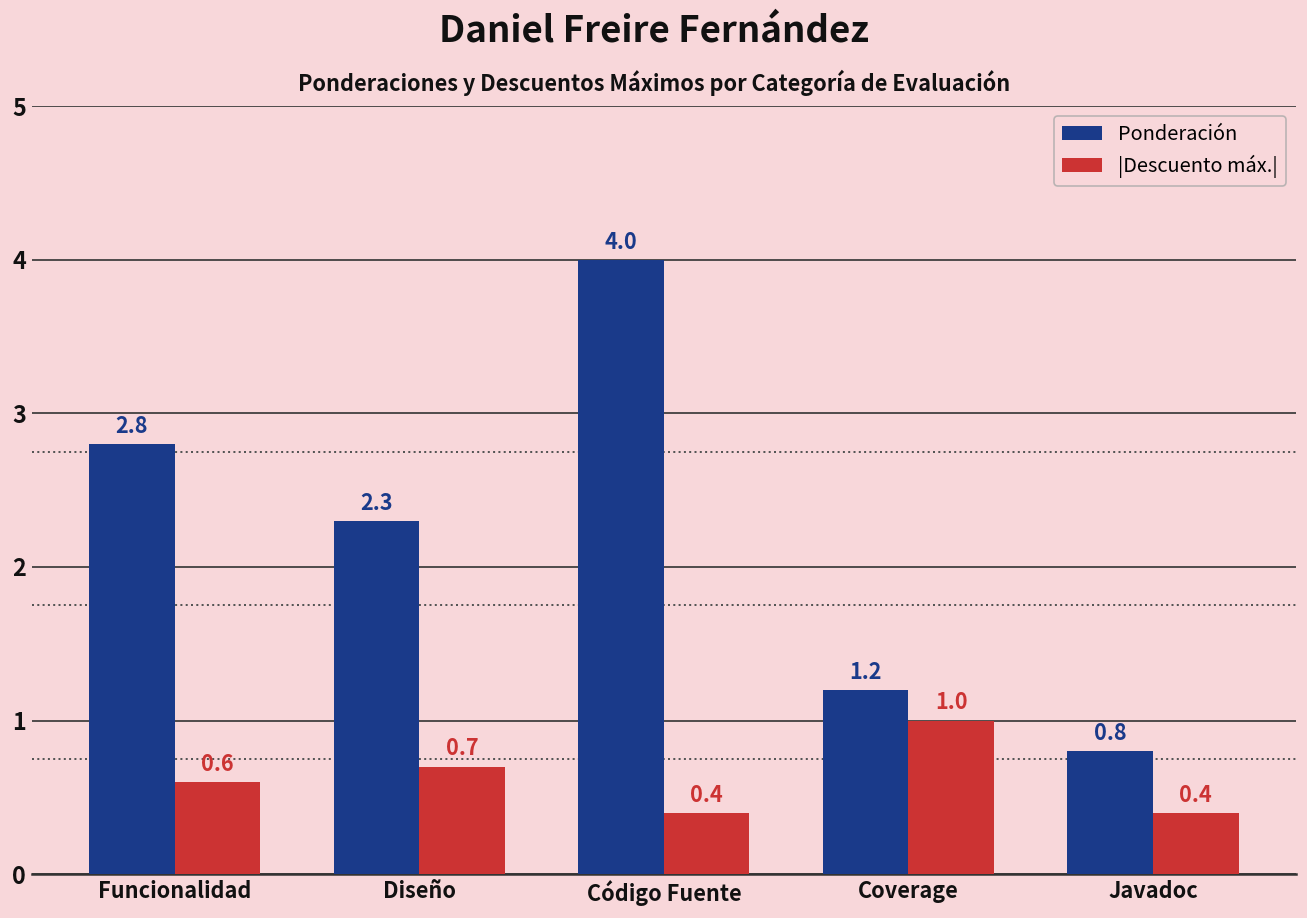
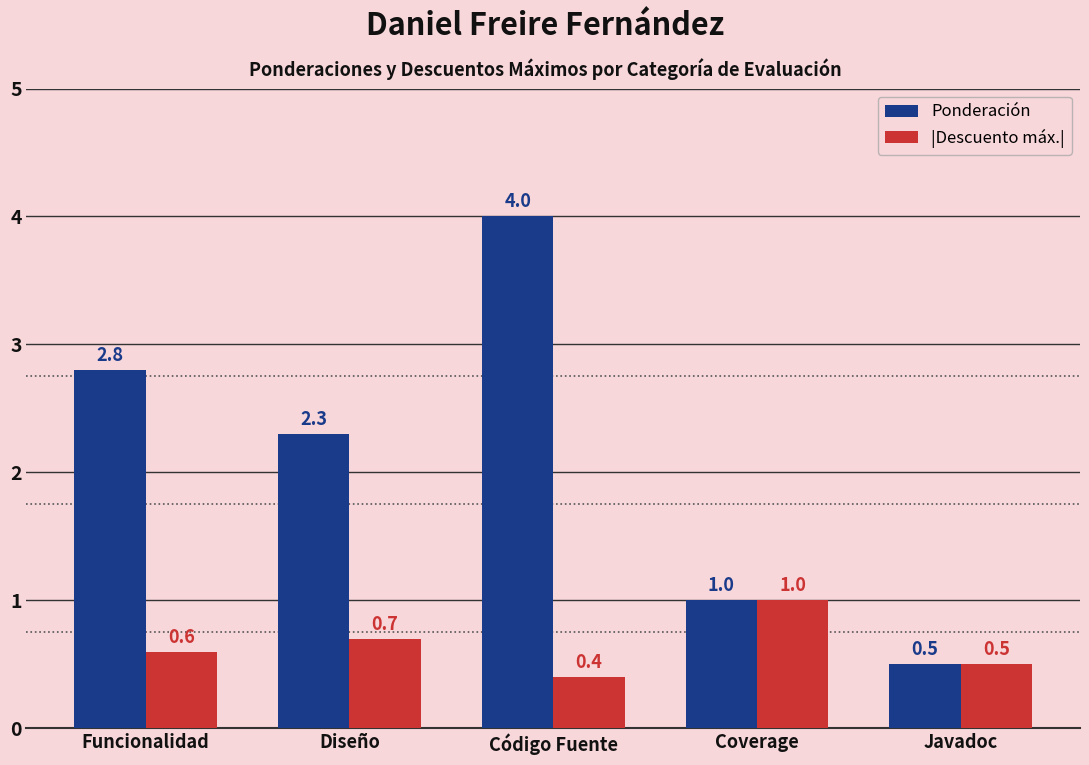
Ponderación, Coverage: 1.2 -> 1.0
Ponderación, Javadoc: 0.8 -> 0.5
|Descuento máx.|, Javadoc: 0.4 -> 0.5
